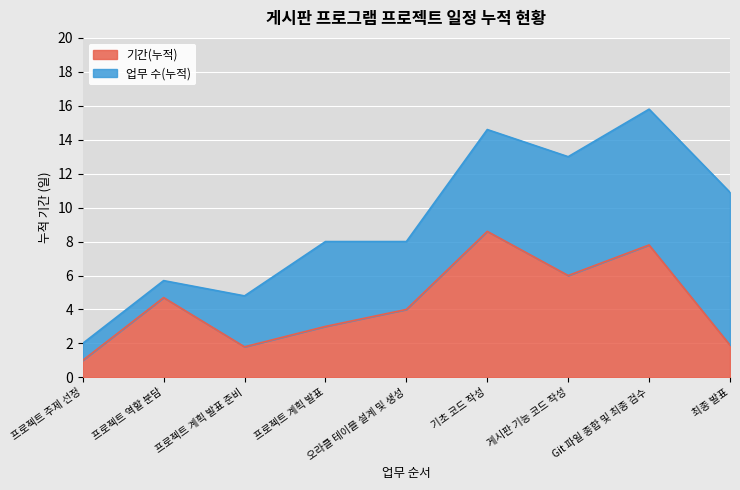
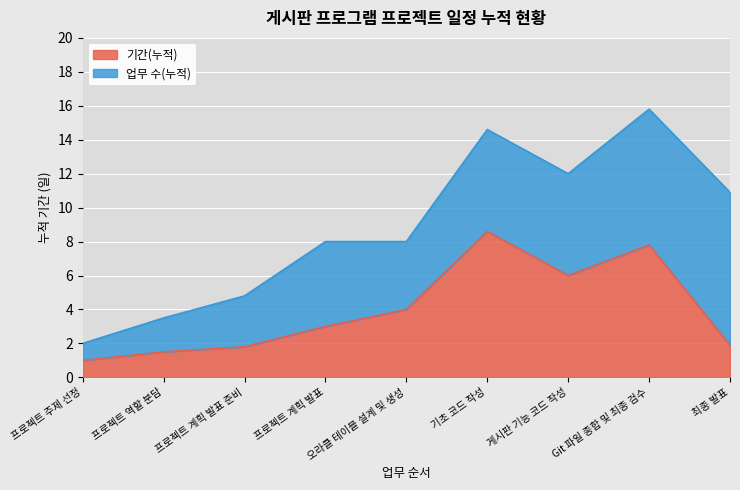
기간(누적), 프로젝트 역할 분담: 4.7 -> 1.5
업무 수(누적), 프로젝트 역할 분담: 1 -> 2
업무 수(누적), 게시판 기능 코드 작성: 7 -> 6
